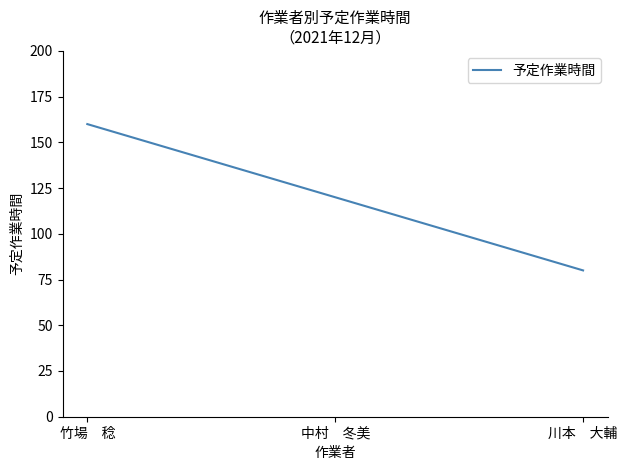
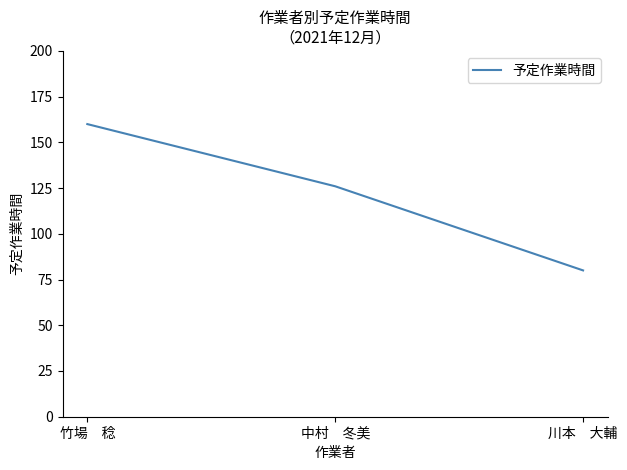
中村 冬美: 120 -> 126
